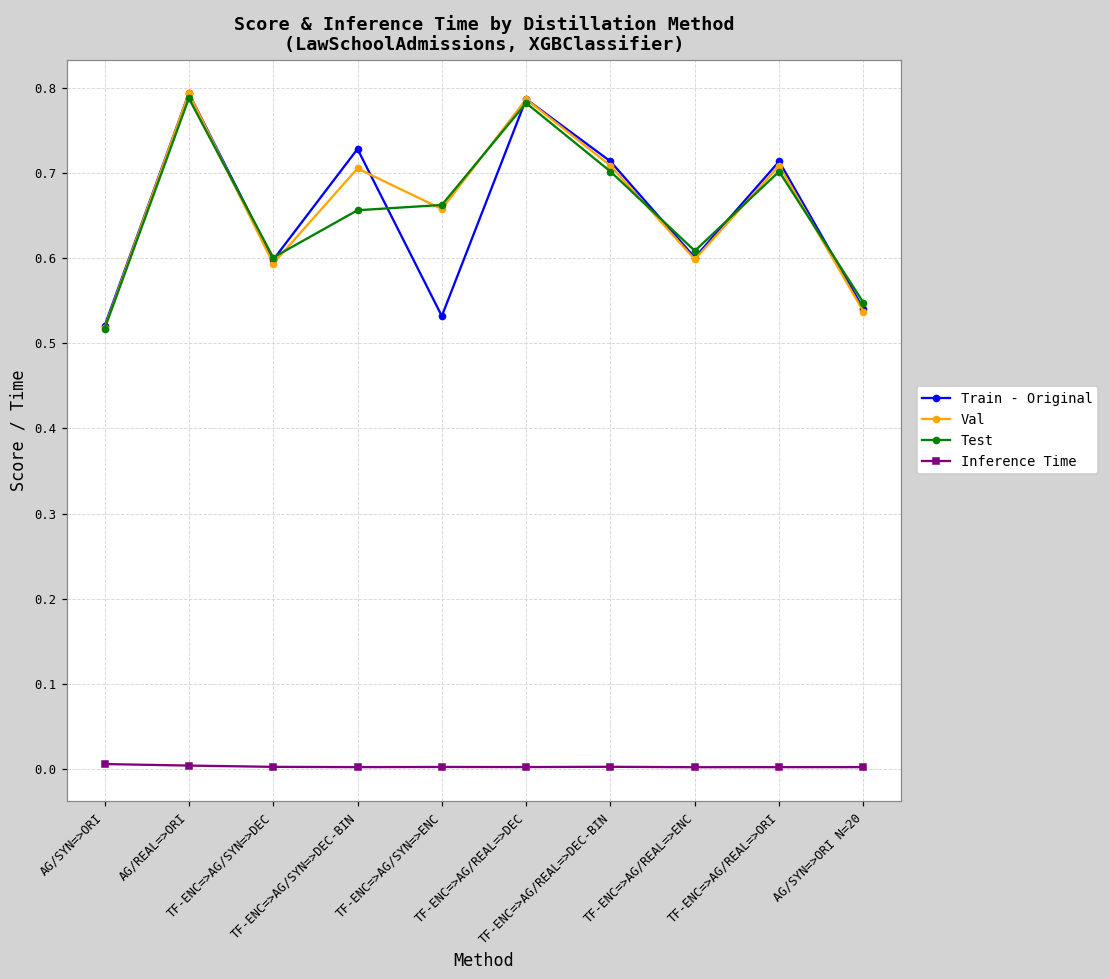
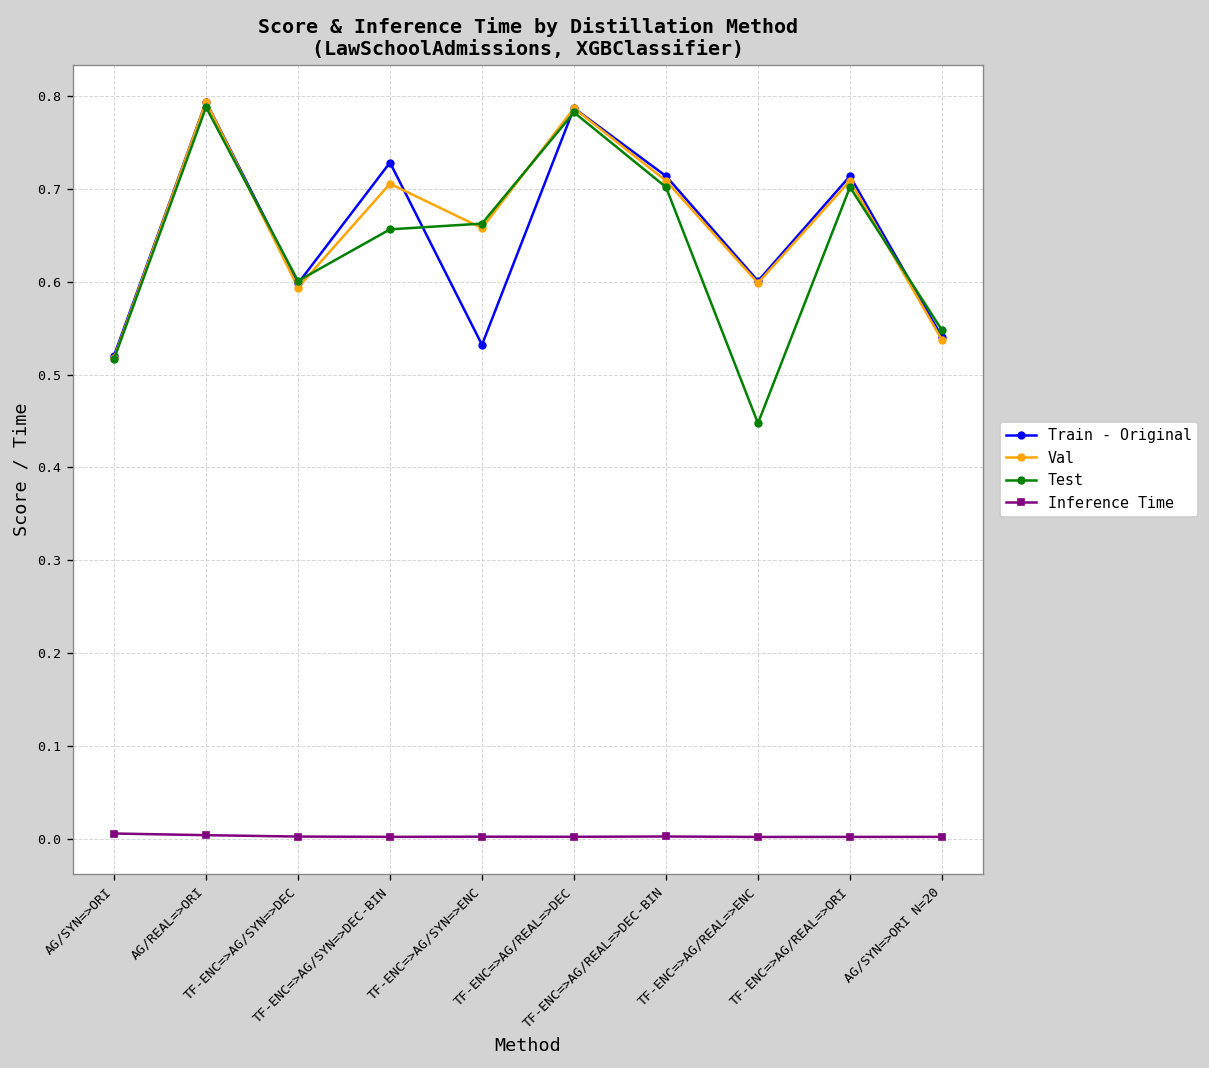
Test, TF-ENC=>AG/REAL=>ENC: 0.61 -> 0.45
